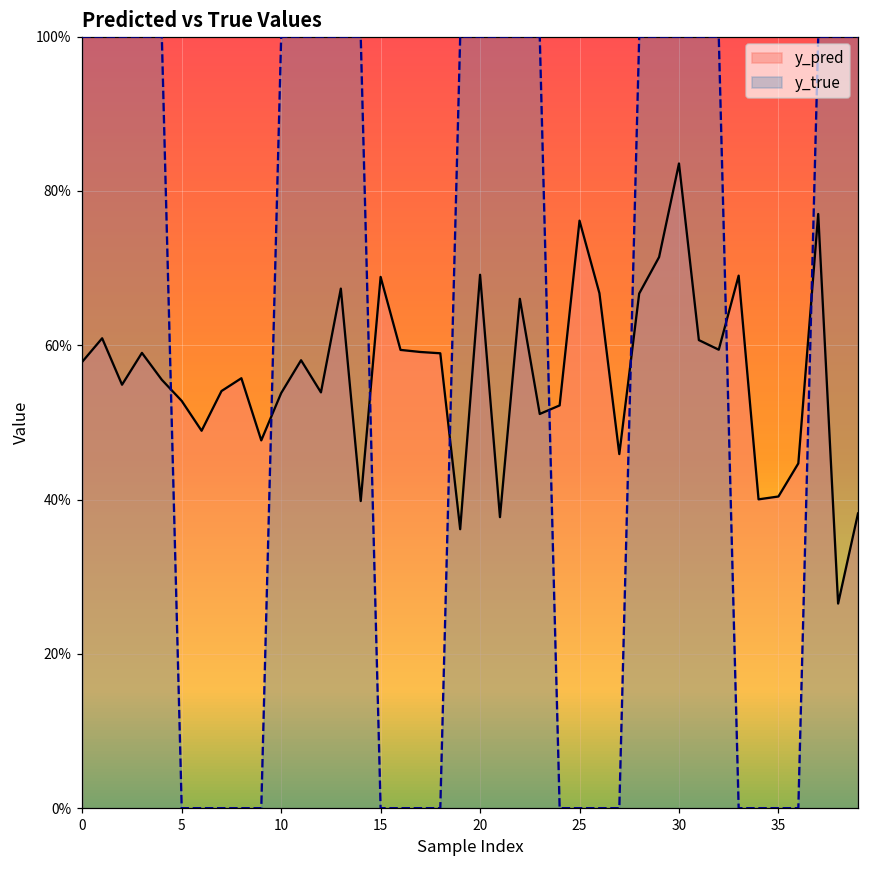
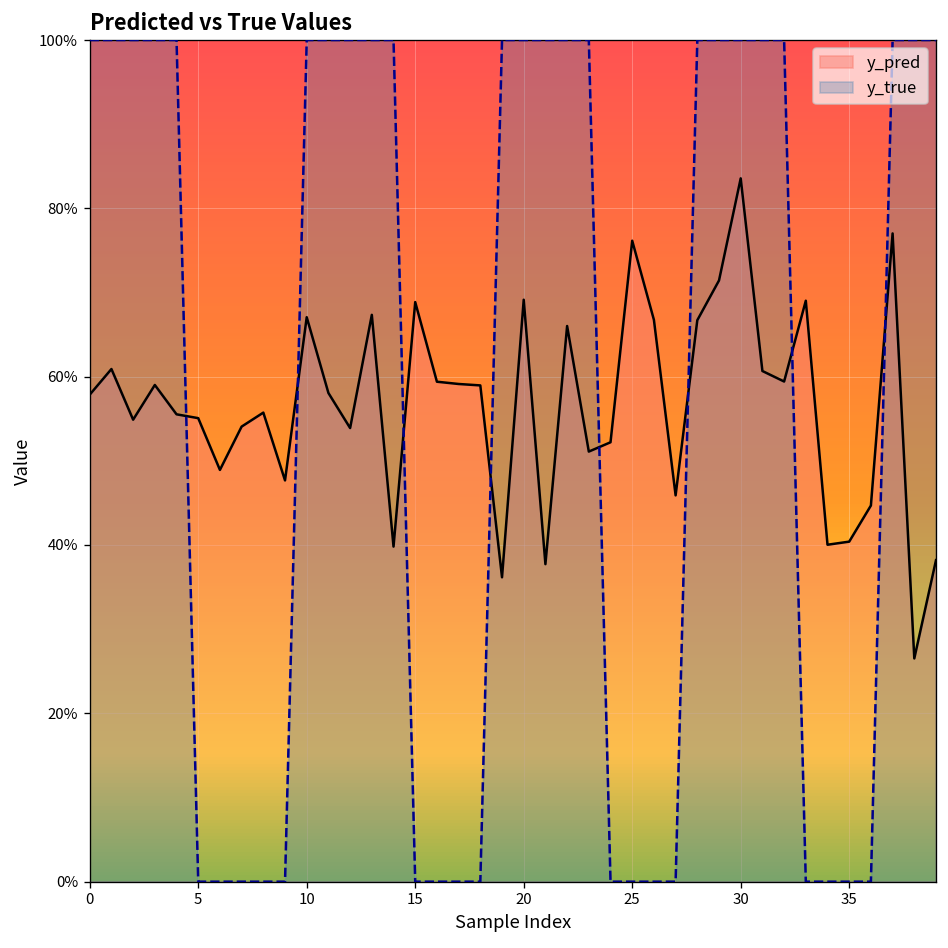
y_pred, 5: 53% -> 55%
y_pred, 10: 54% -> 67%
